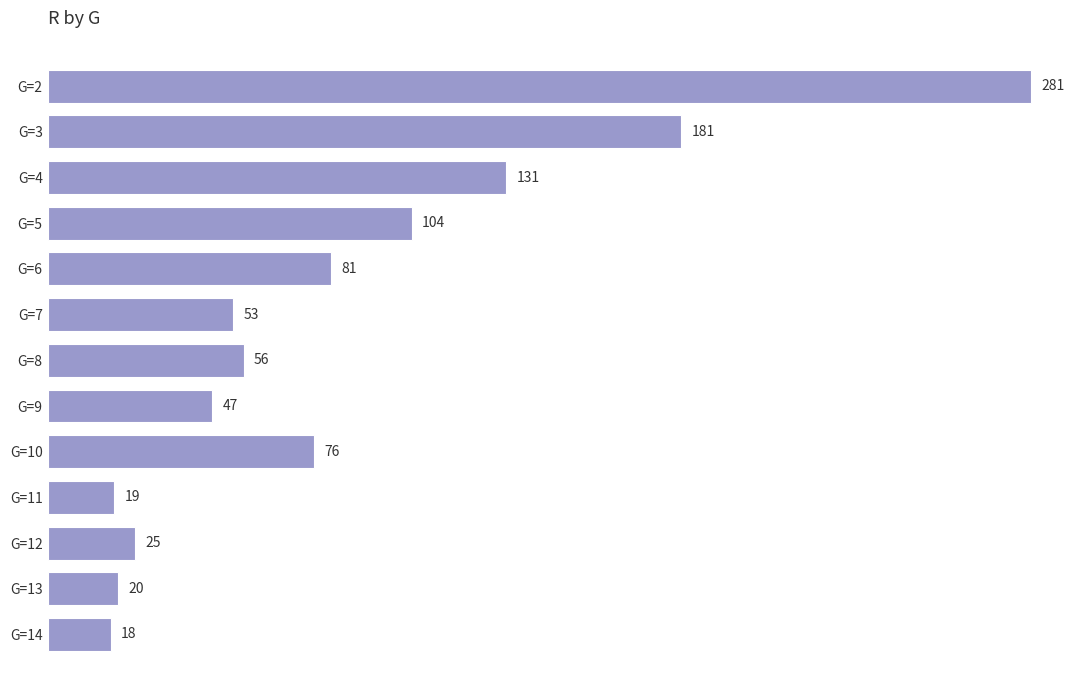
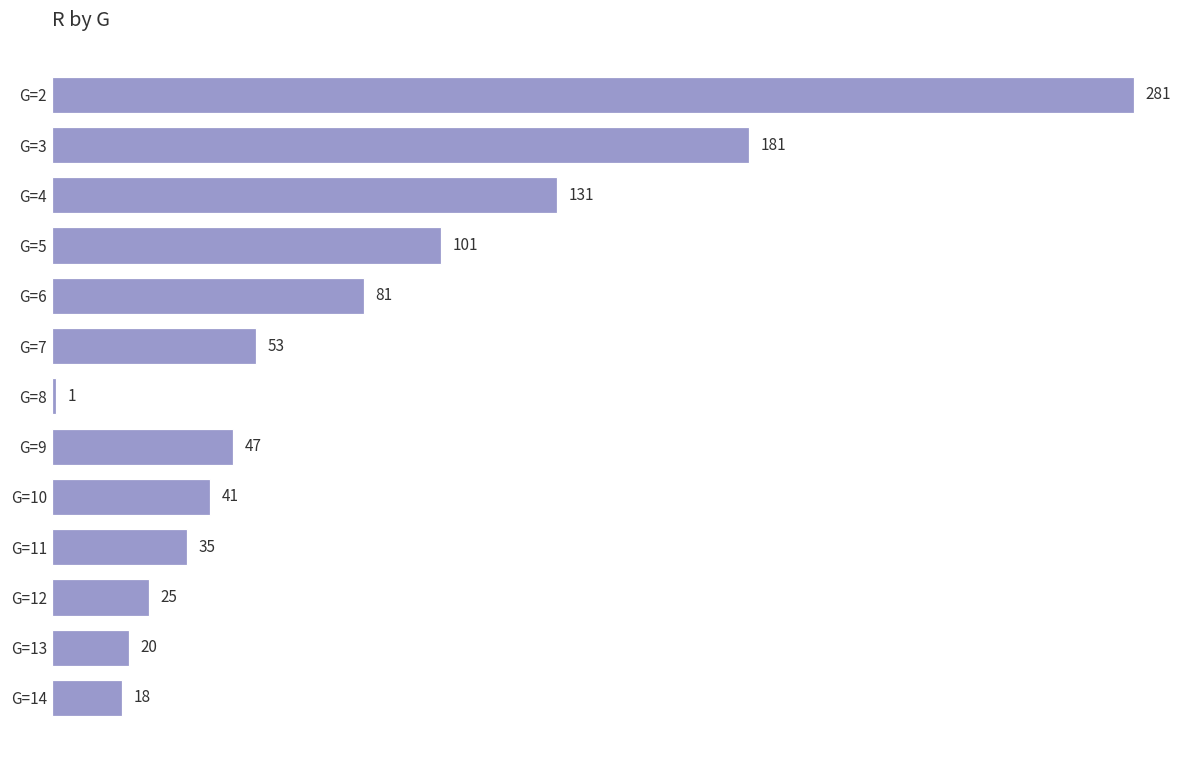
G=5: 104 -> 101
G=8: 56 -> 1
G=10: 76 -> 41
G=11: 19 -> 35
